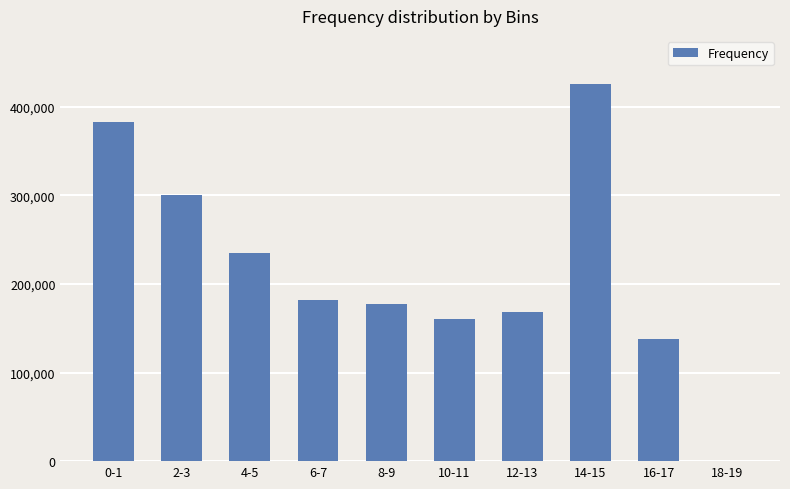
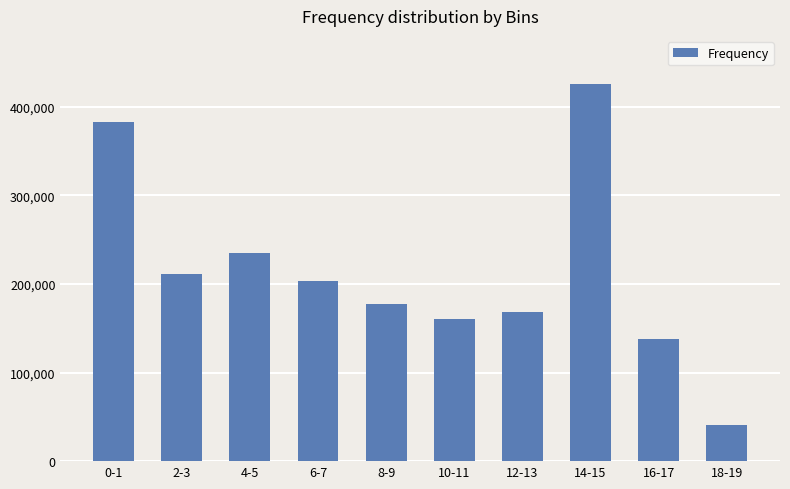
2-3: 300,000 -> 210,000
6-7: 180,000 -> 200,000
18-19: 0 -> 40,000
